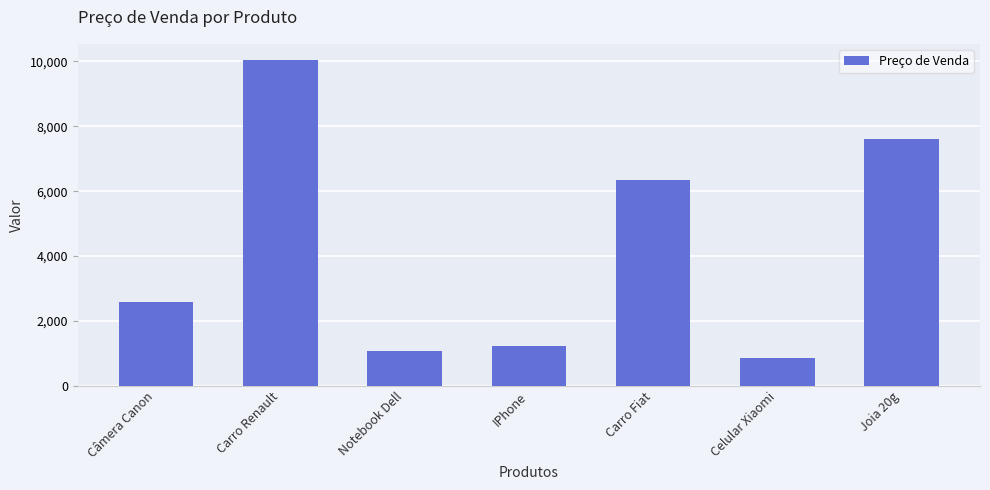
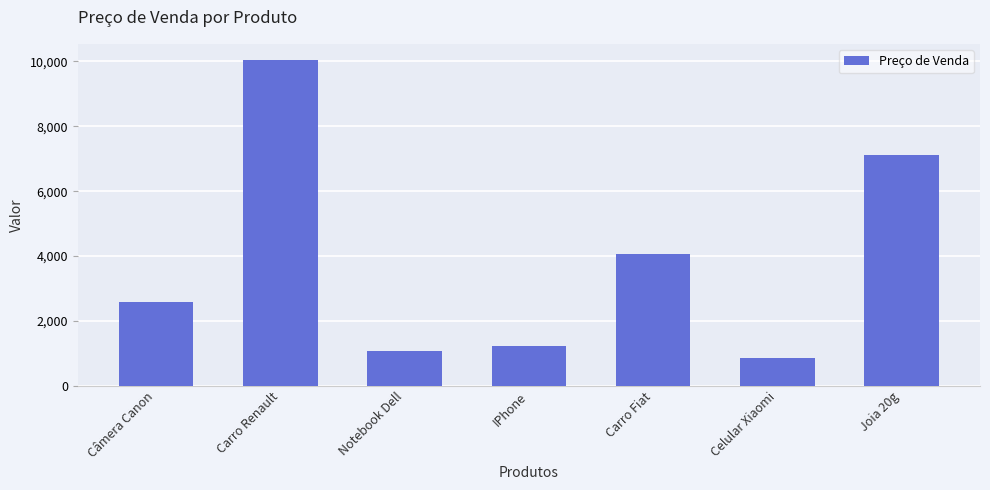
Carro Fiat: 6,400 -> 4,100
Joia 20g: 7,600 -> 7,100
